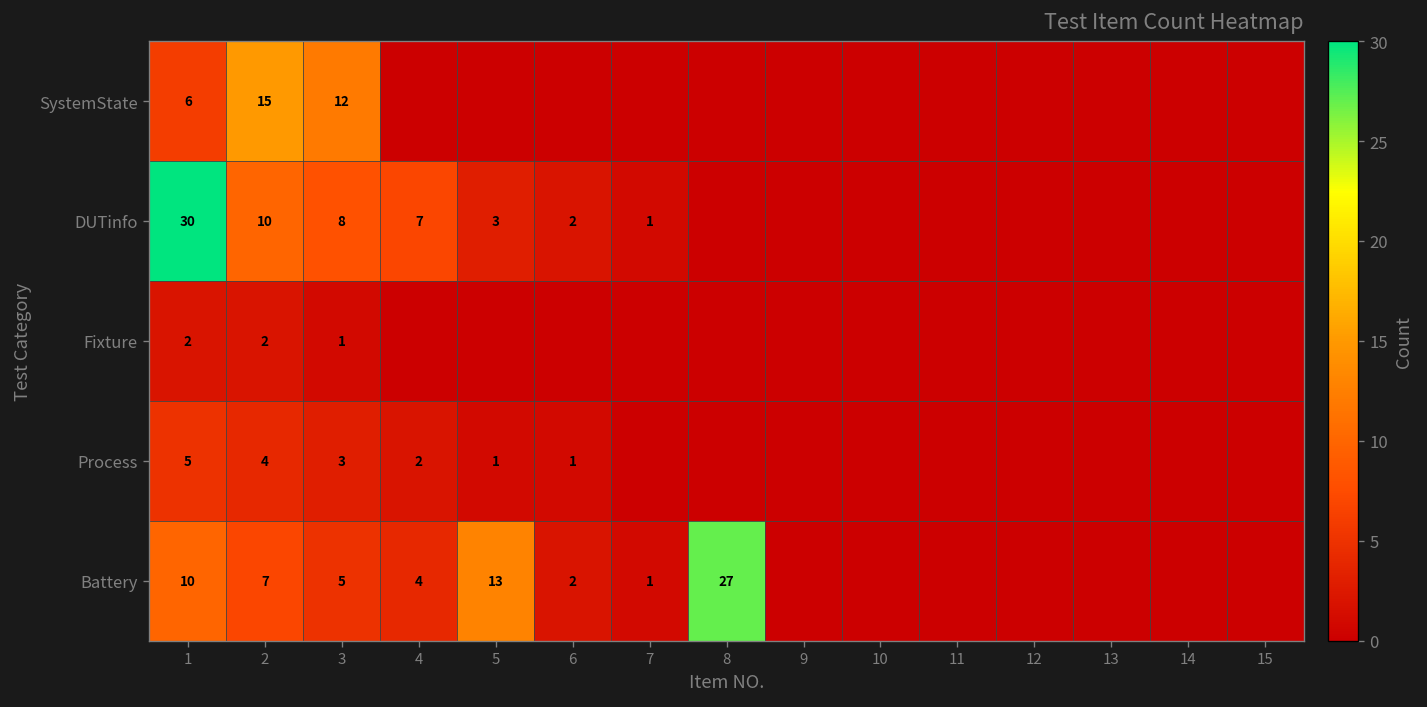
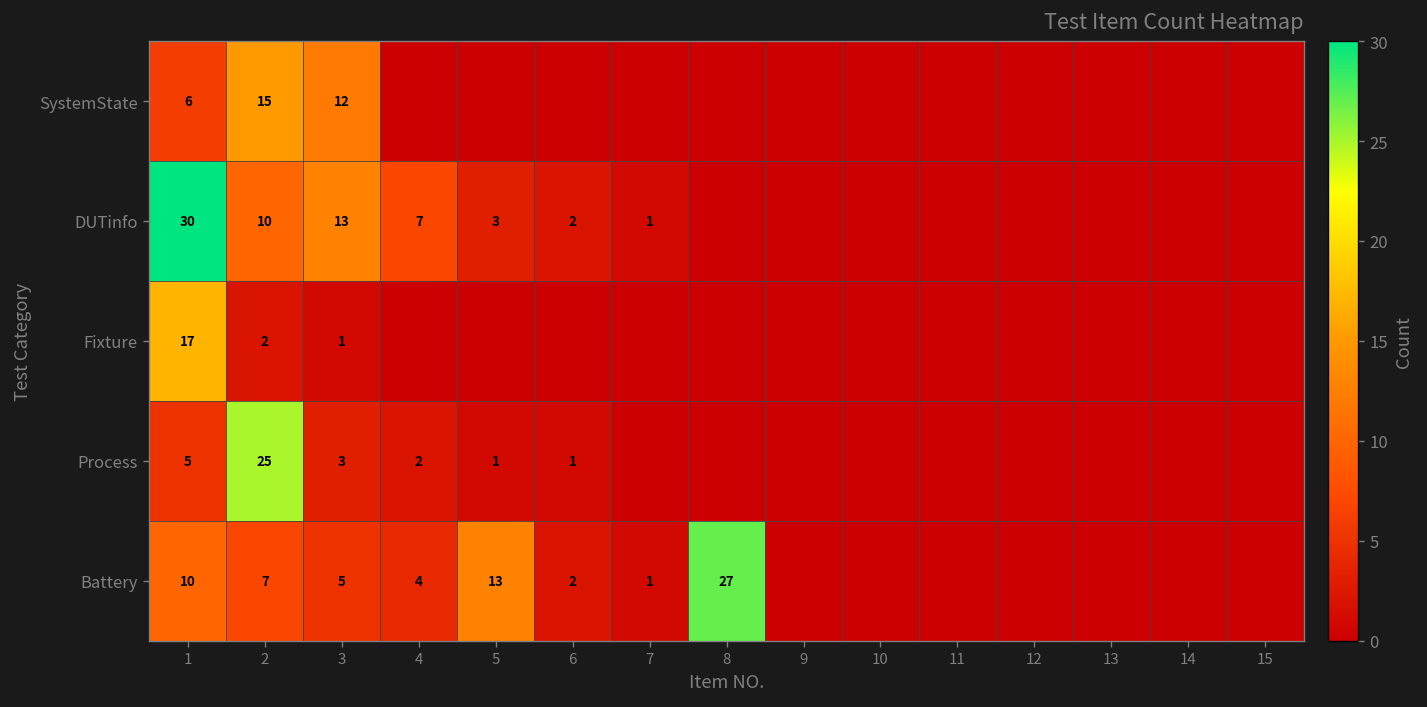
DUTinfo, 3: 8 -> 13
Fixture, 1: 2 -> 17
Process, 2: 4 -> 25
